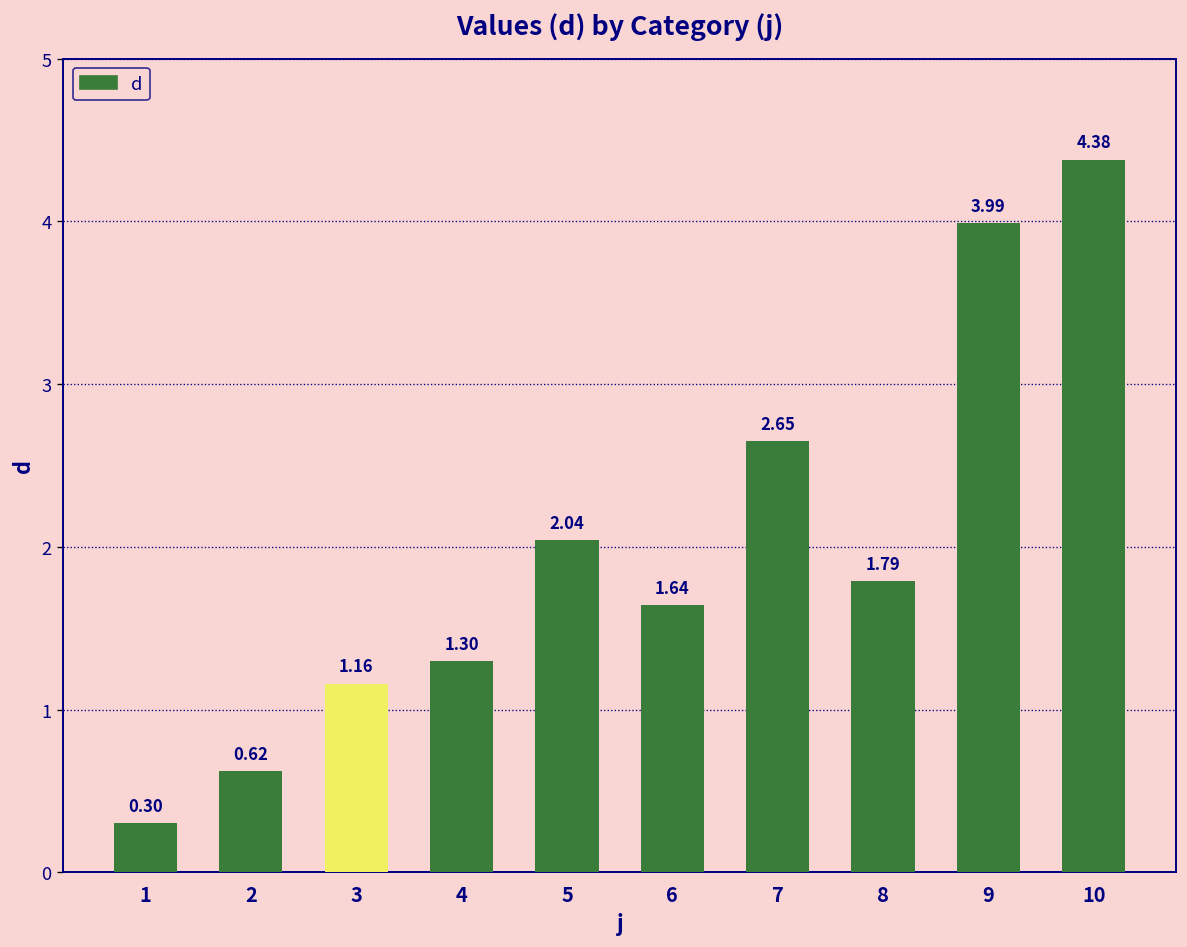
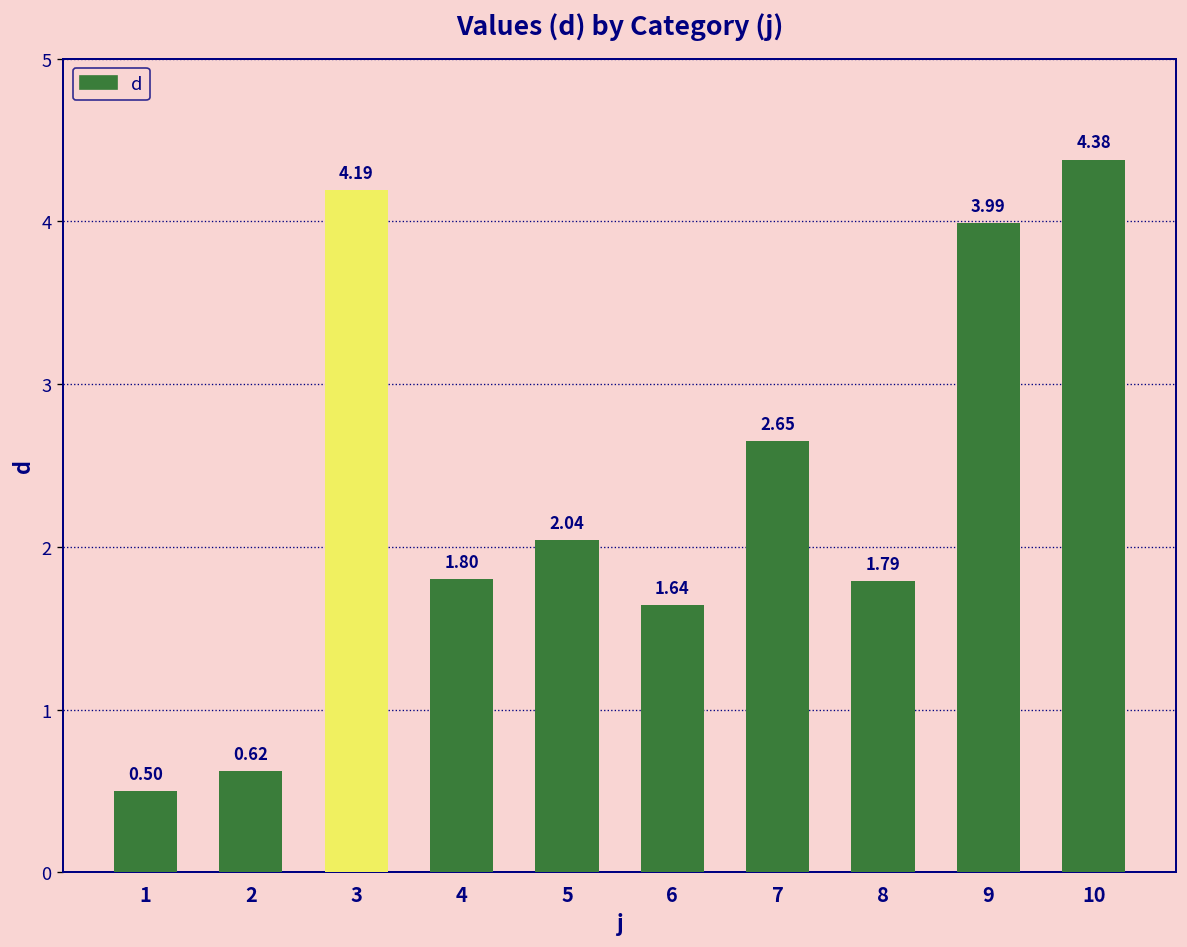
1: 0.30 -> 0.50
3: 1.16 -> 4.19
4: 1.30 -> 1.80
